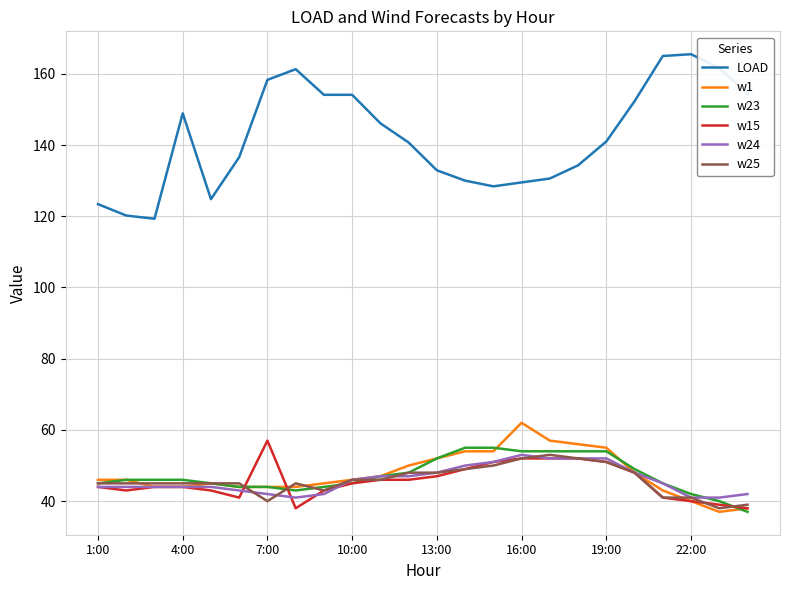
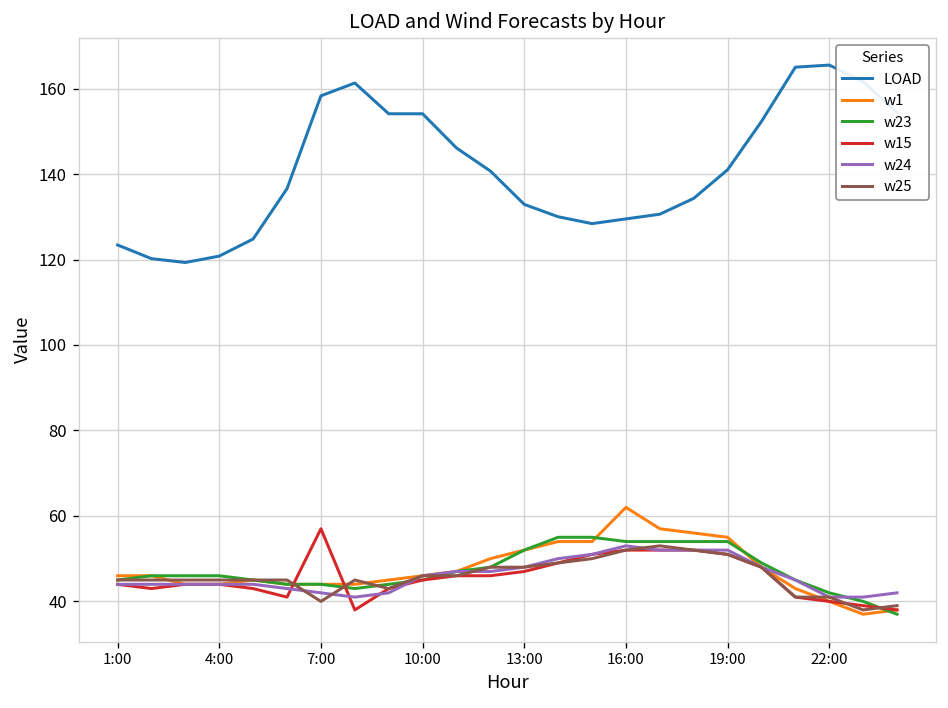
LOAD, 4:00: 149 -> 121
